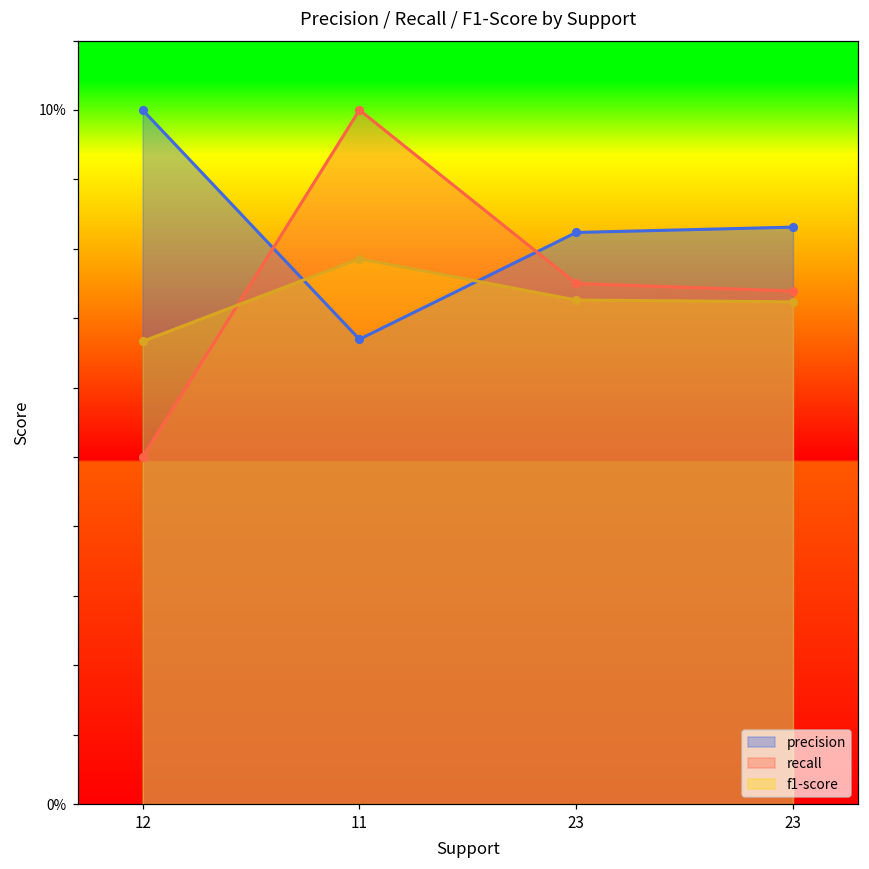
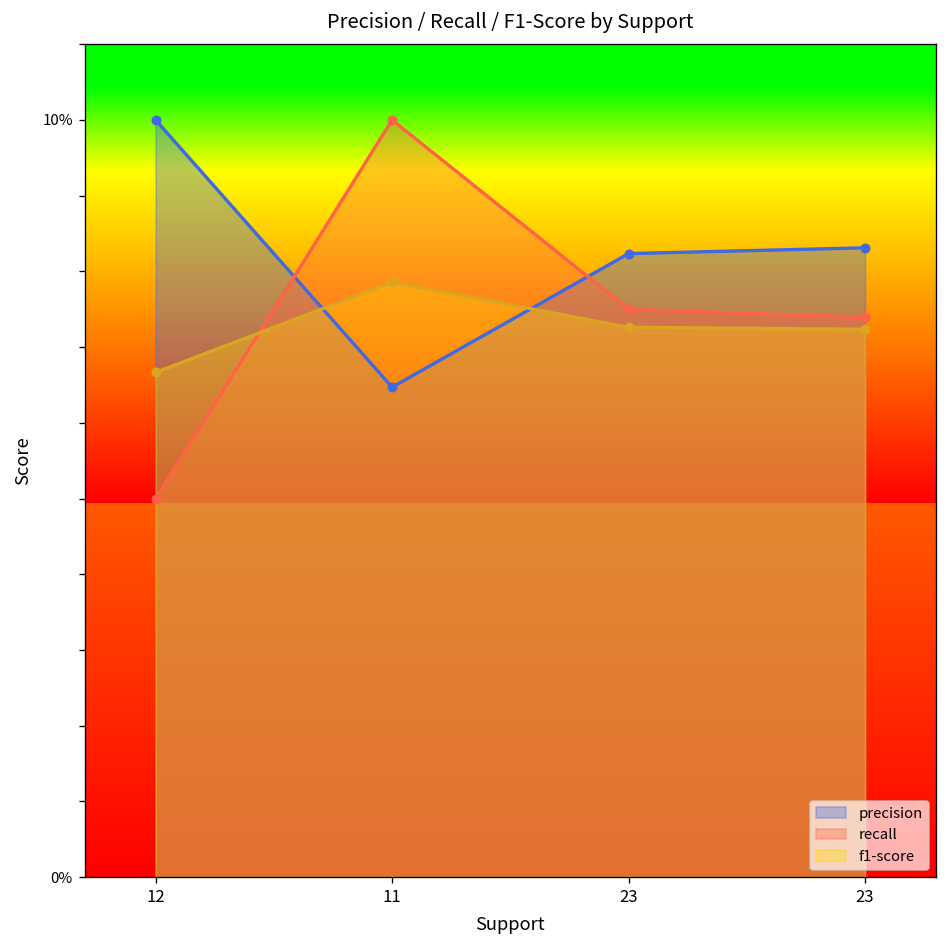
precision, 11: 6.7% -> 6.5%
